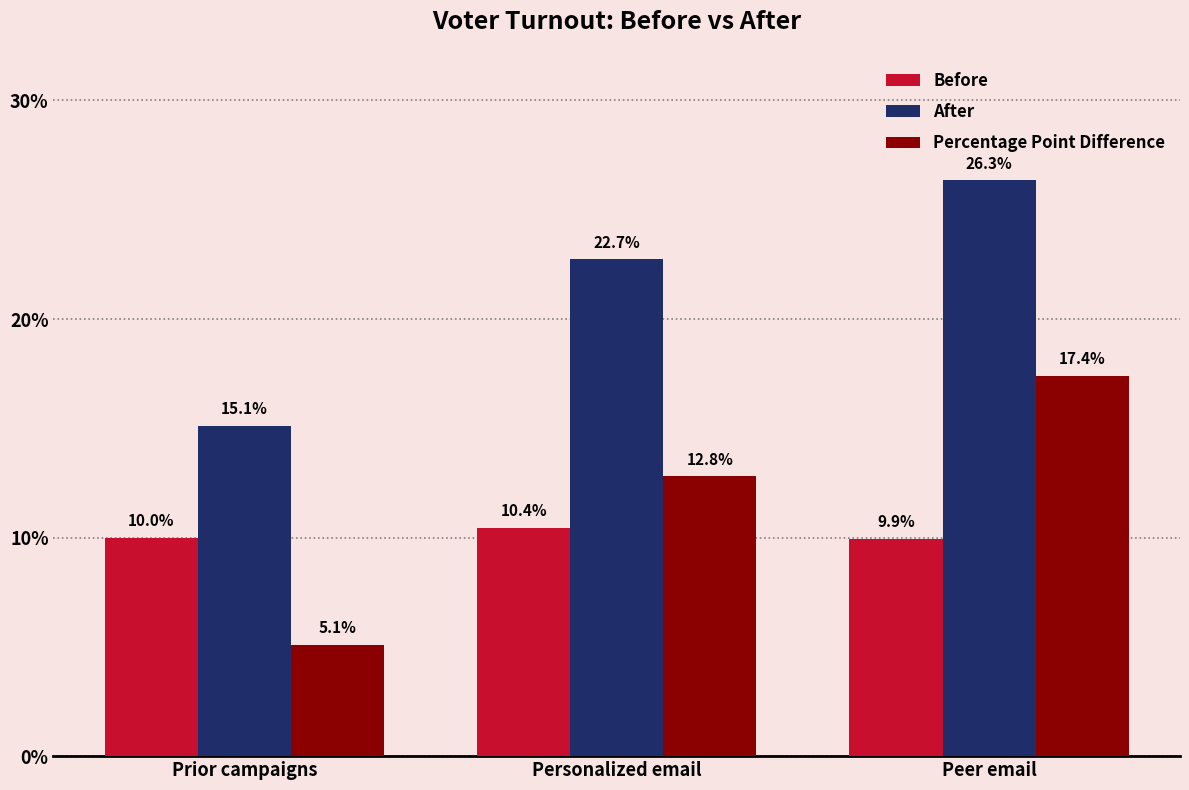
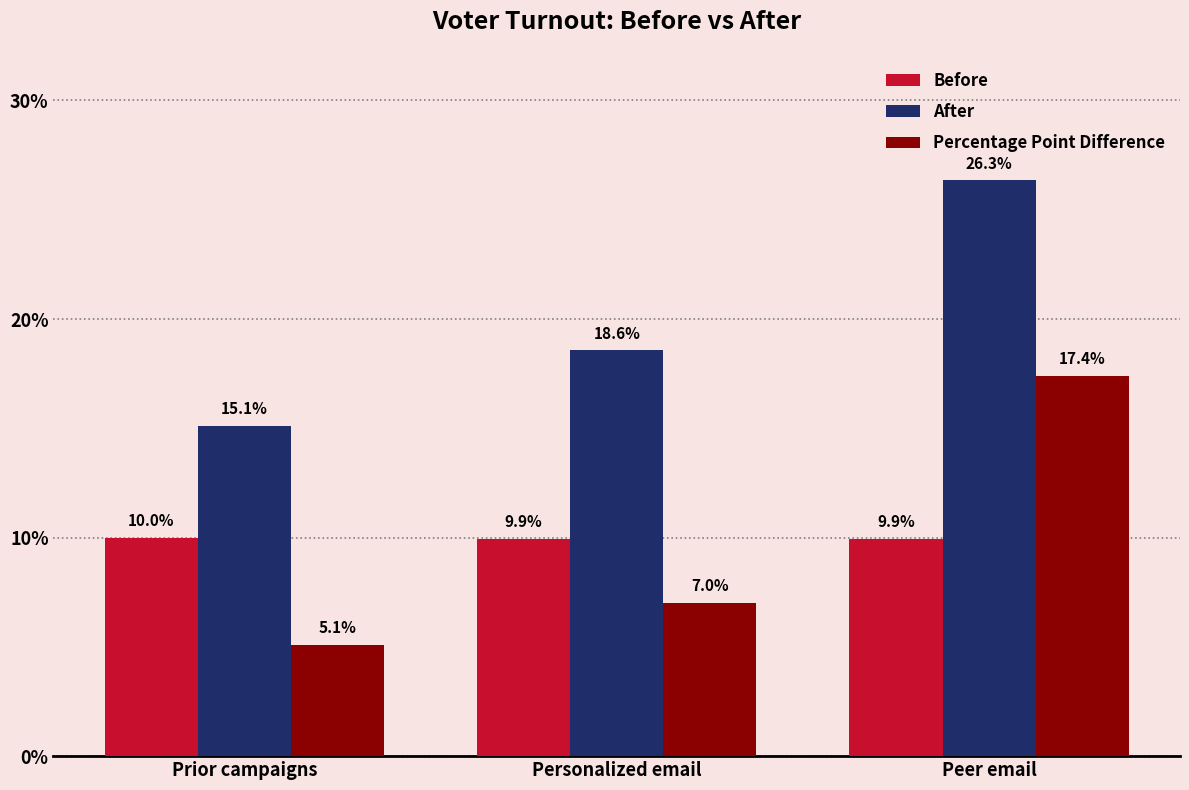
Before, Personalized email: 10.4% -> 9.9%
After, Personalized email: 22.7% -> 18.6%
Percentage Point Difference, Personalized email: 12.8% -> 7.0%
